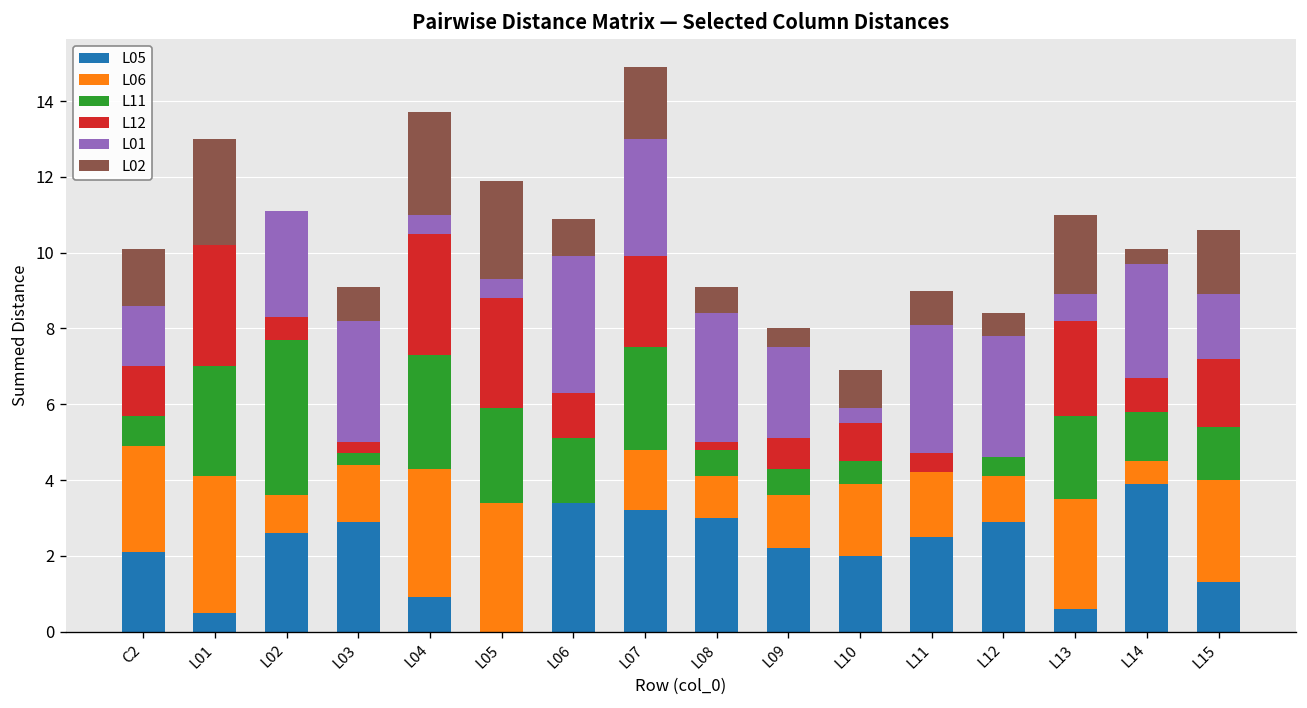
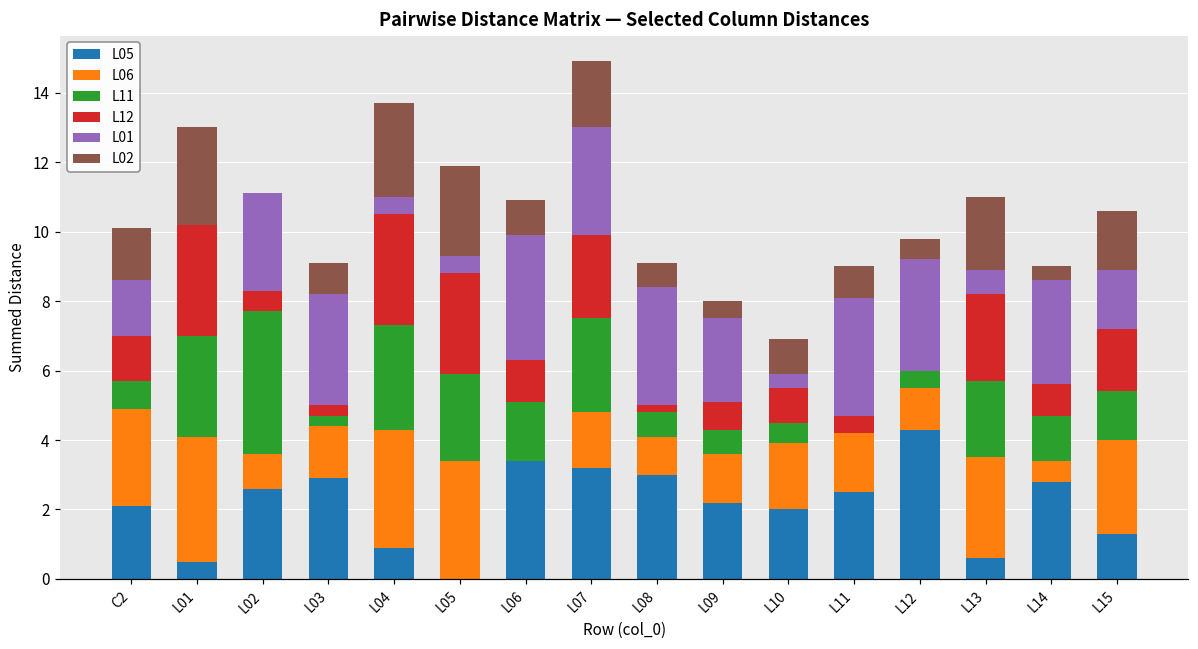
L05, L12: 2.9 -> 4.3
L05, L14: 3.9 -> 2.8
